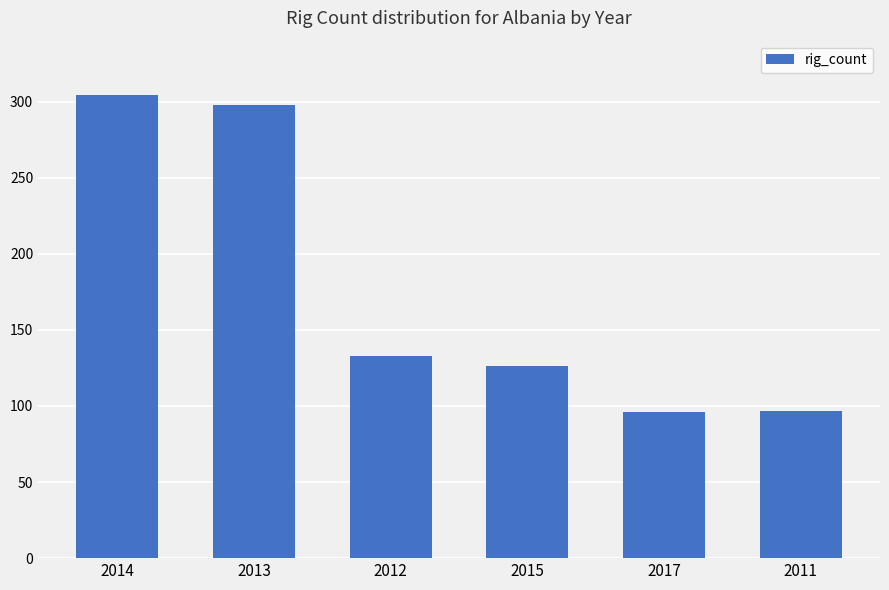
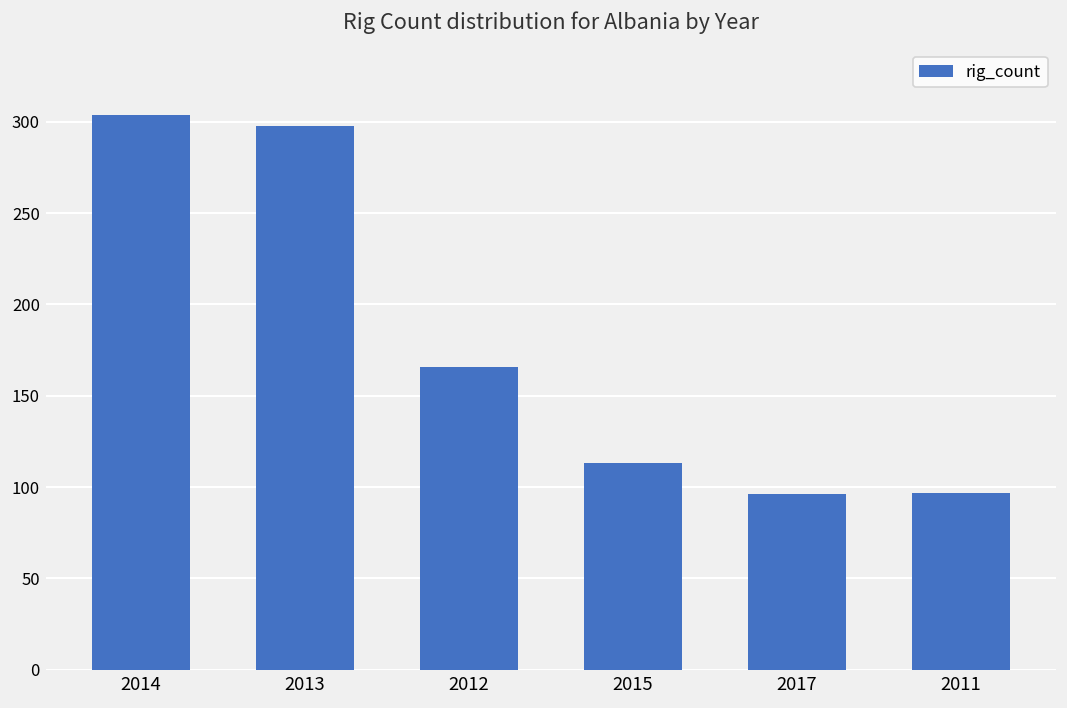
2012: 133 -> 166
2015: 126 -> 113
